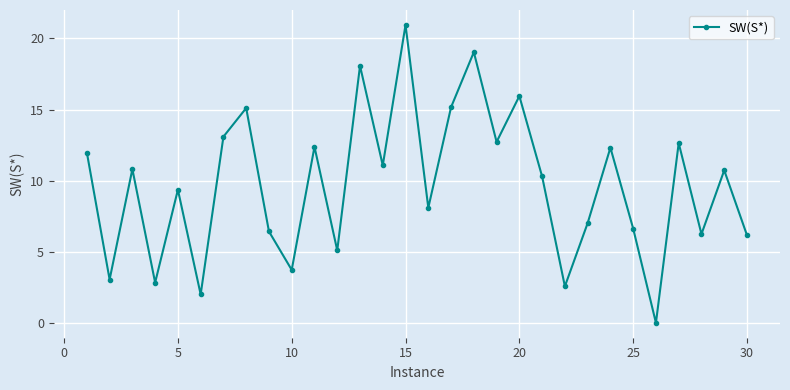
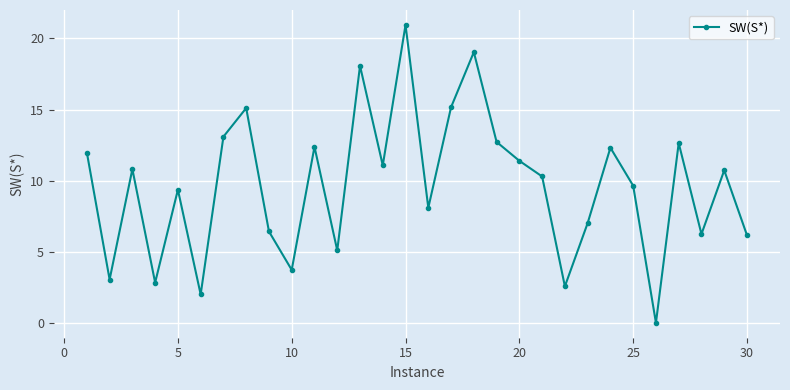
20: 16.0 -> 11.4
25: 6.6 -> 9.6
